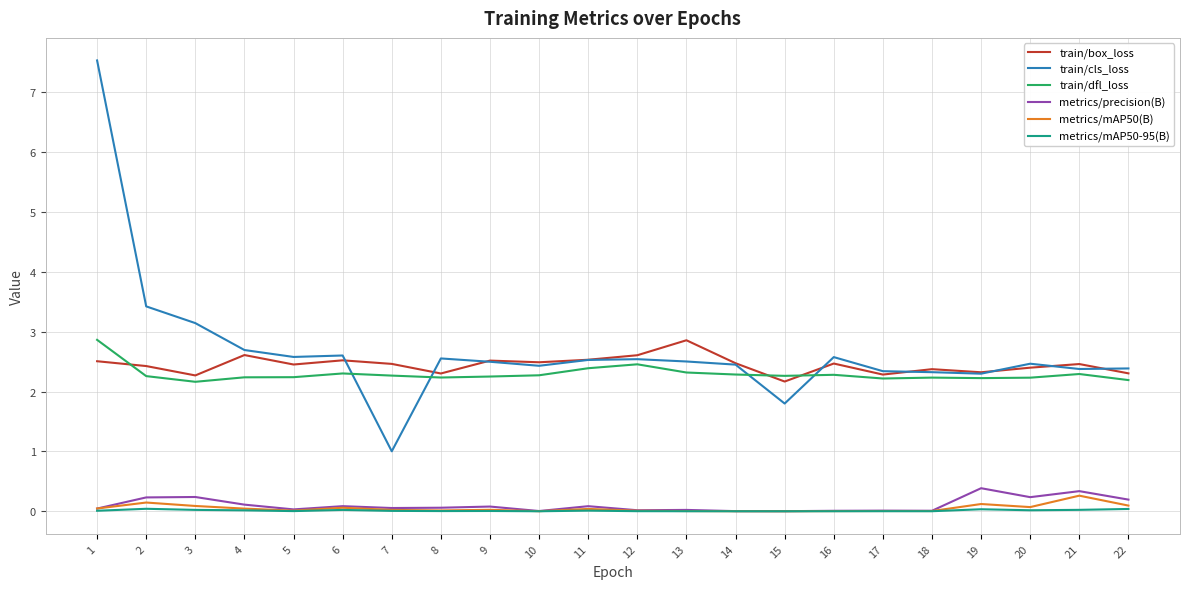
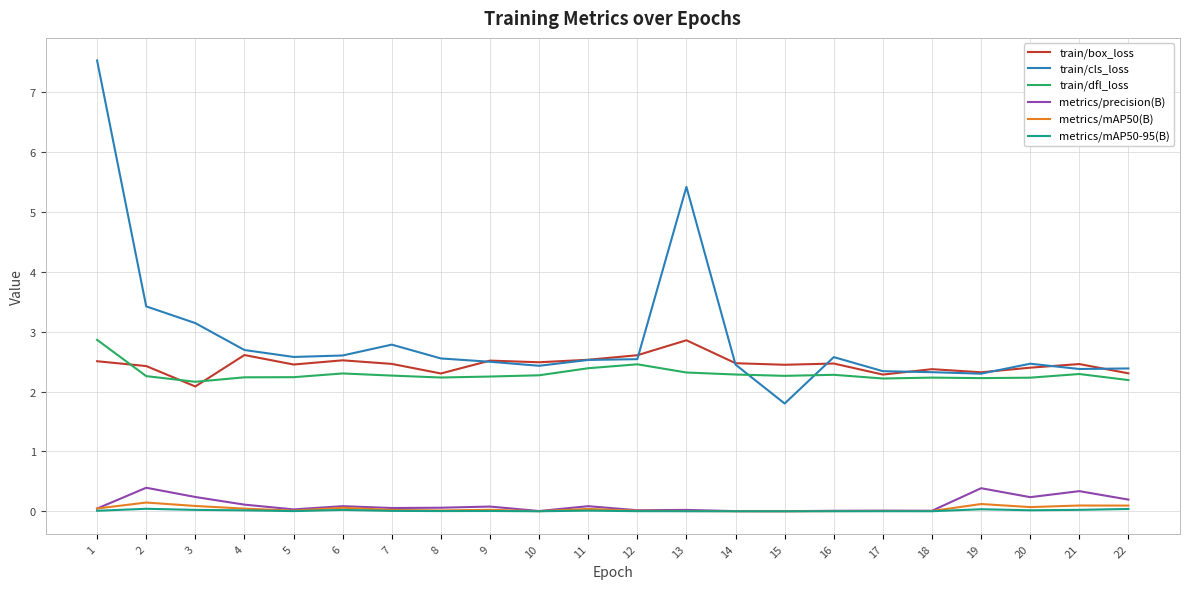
metrics/precision(B), 2: 0.2 -> 0.4
train/box_loss, 3: 2.3 -> 2.1
train/cls_loss, 7: 1.0 -> 2.8
train/cls_loss, 13: 2.5 -> 5.4
train/box_loss, 15: 2.2 -> 2.4
metrics/mAP50(B), 21: 0.3 -> 0.1
